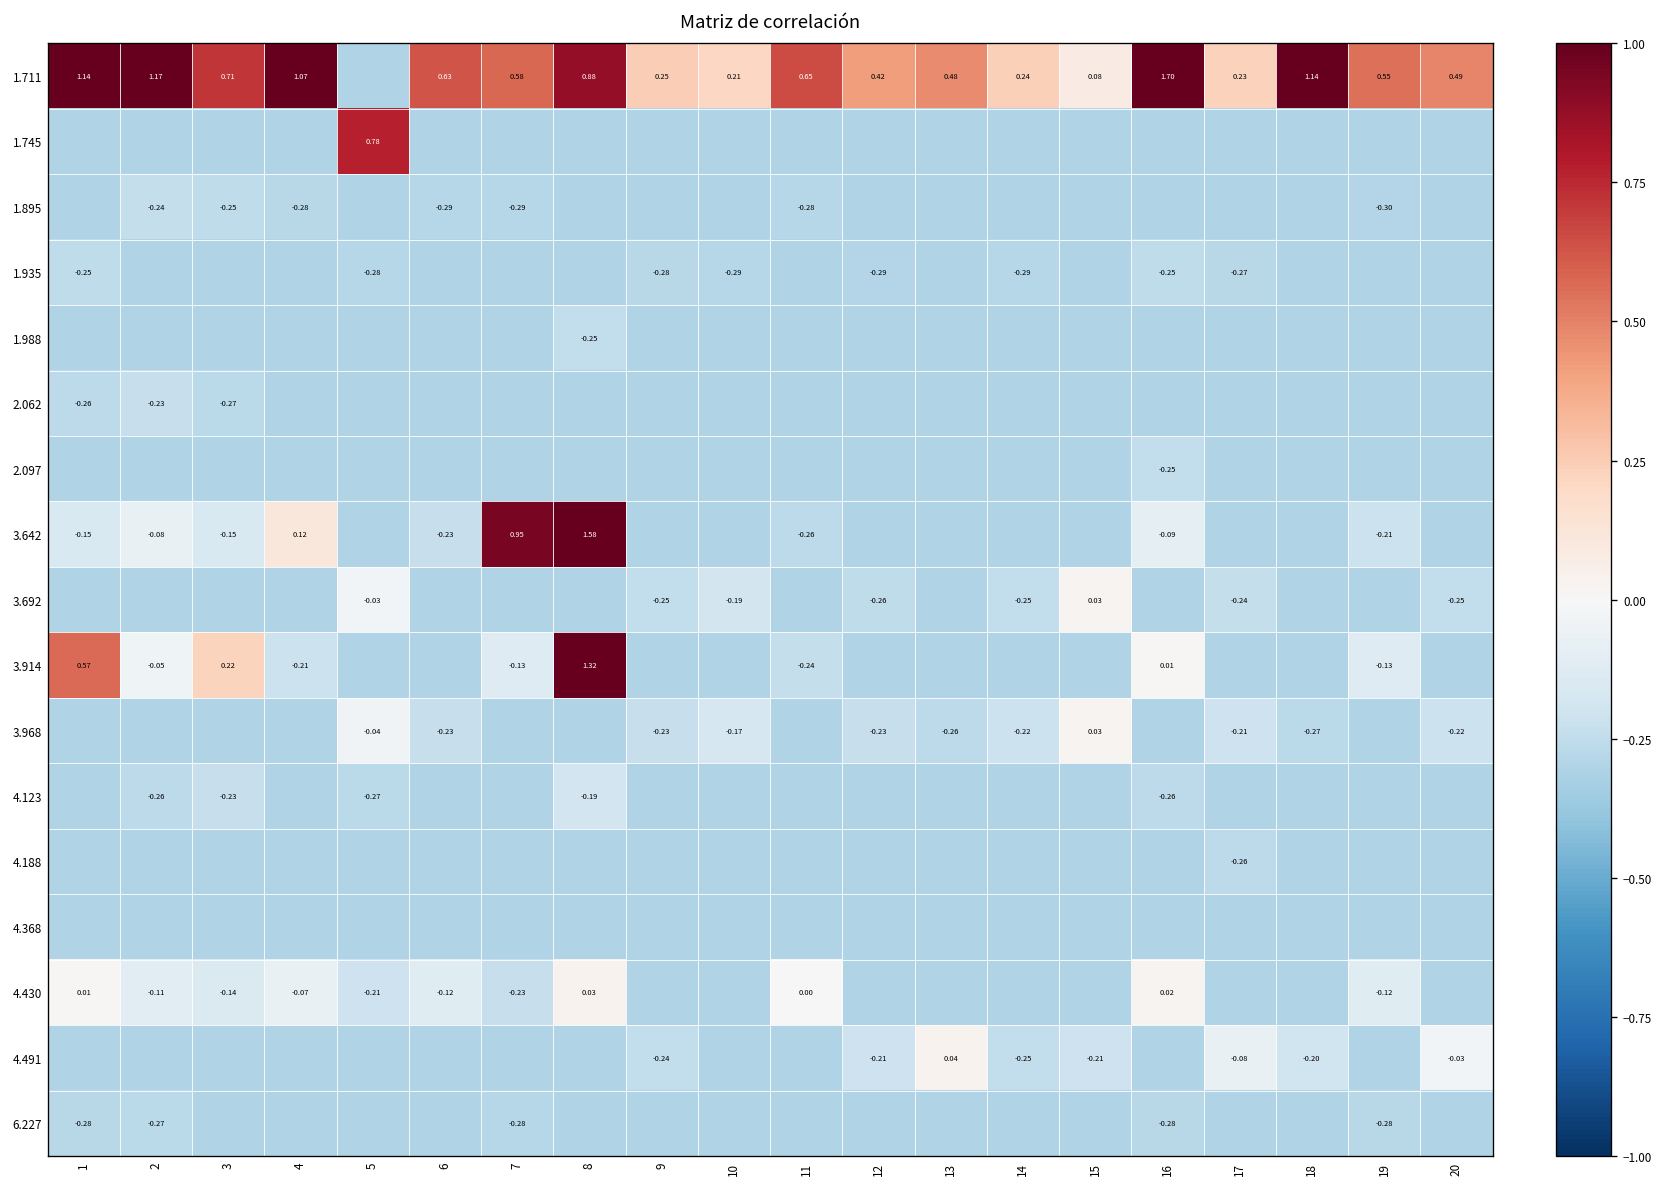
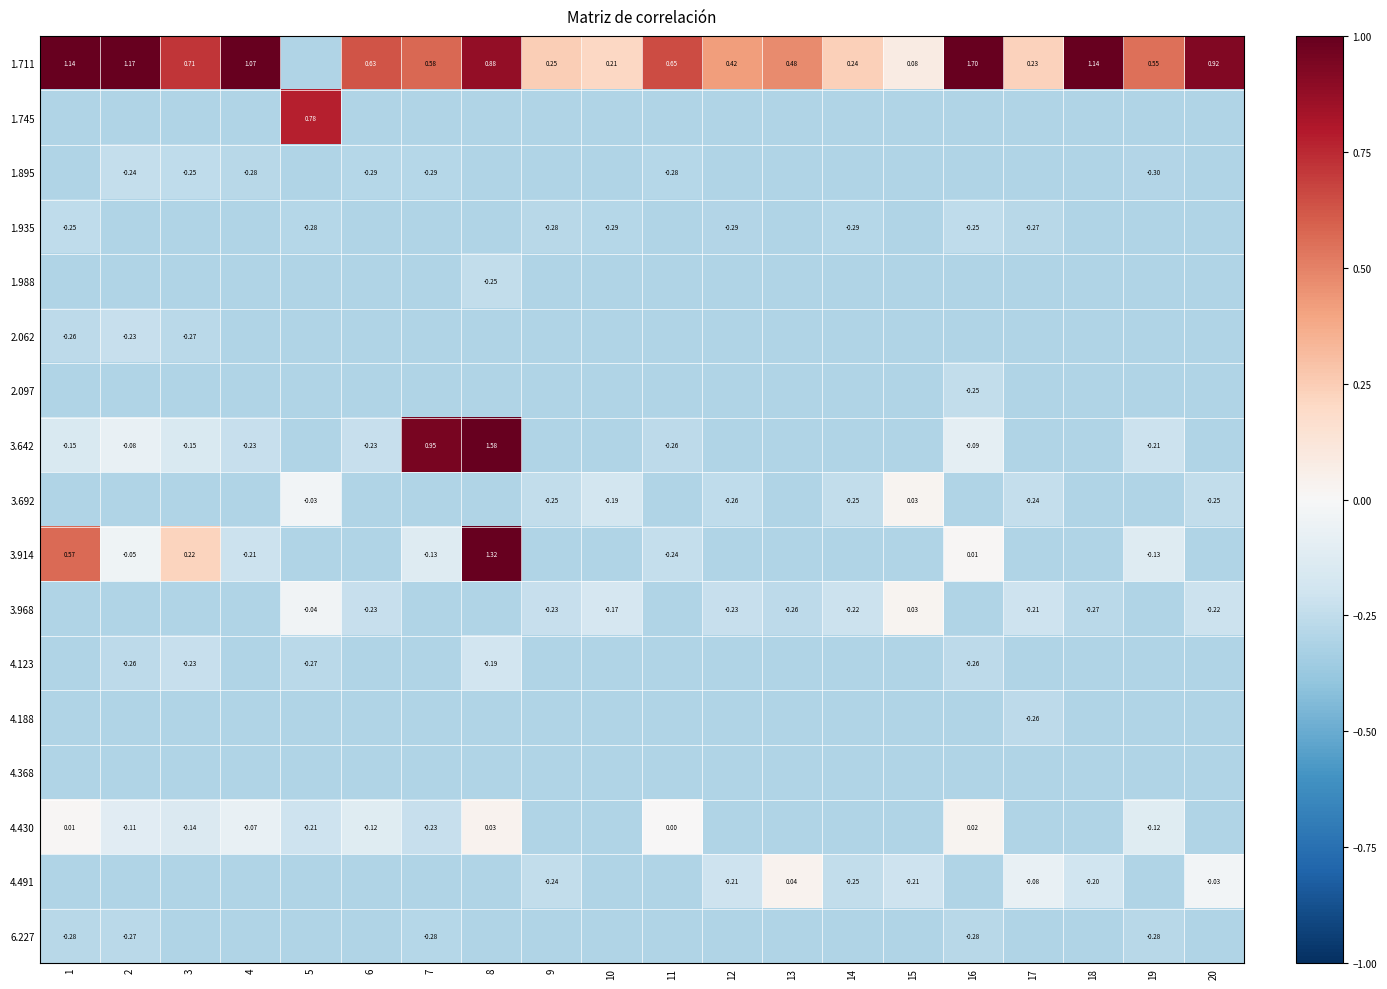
1.711, 20: 0.49 -> 0.92
3.642, 4: 0.12 -> -0.23
